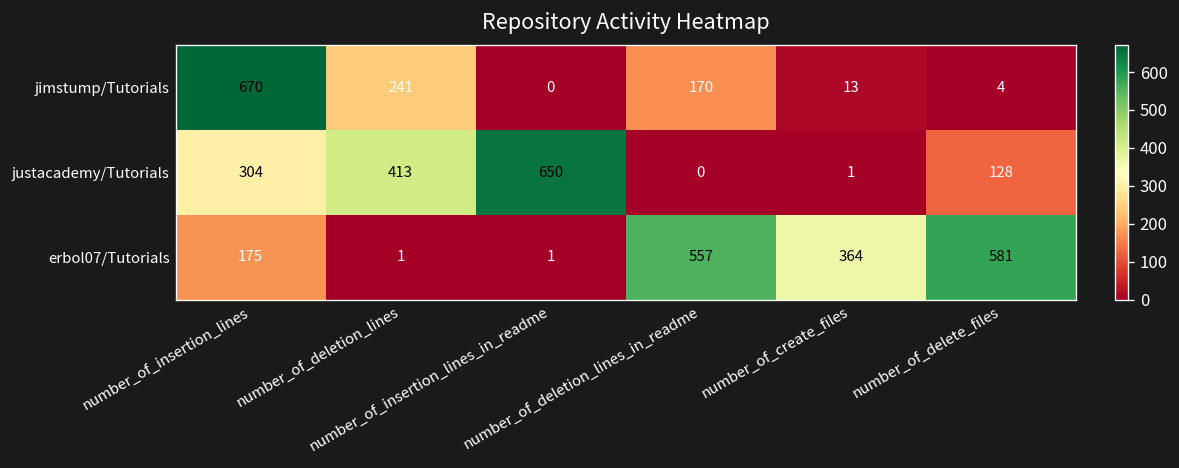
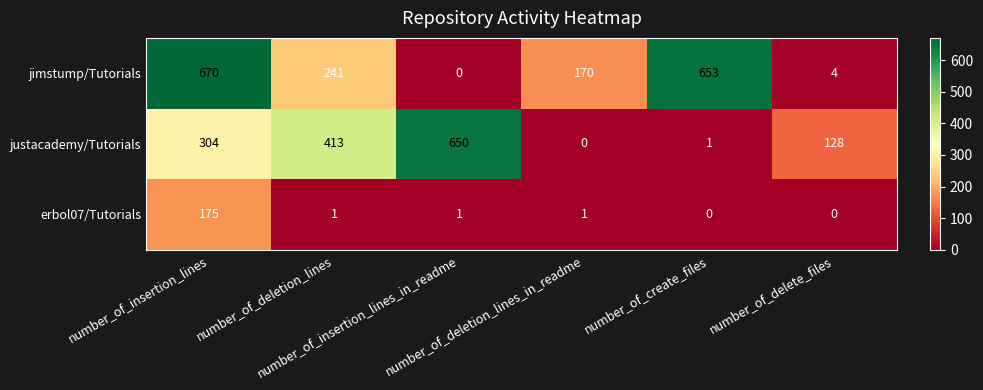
jimstump/Tutorials, number_of_create_files: 13 -> 653
erbol07/Tutorials, number_of_deletion_lines_in_readme: 557 -> 1
erbol07/Tutorials, number_of_create_files: 364 -> 0
erbol07/Tutorials, number_of_delete_files: 581 -> 0
